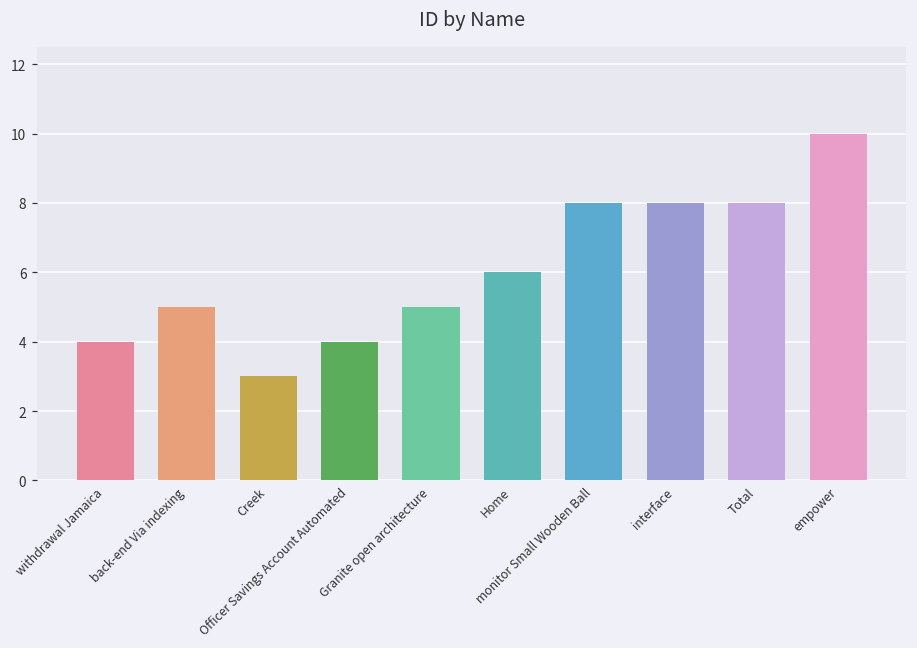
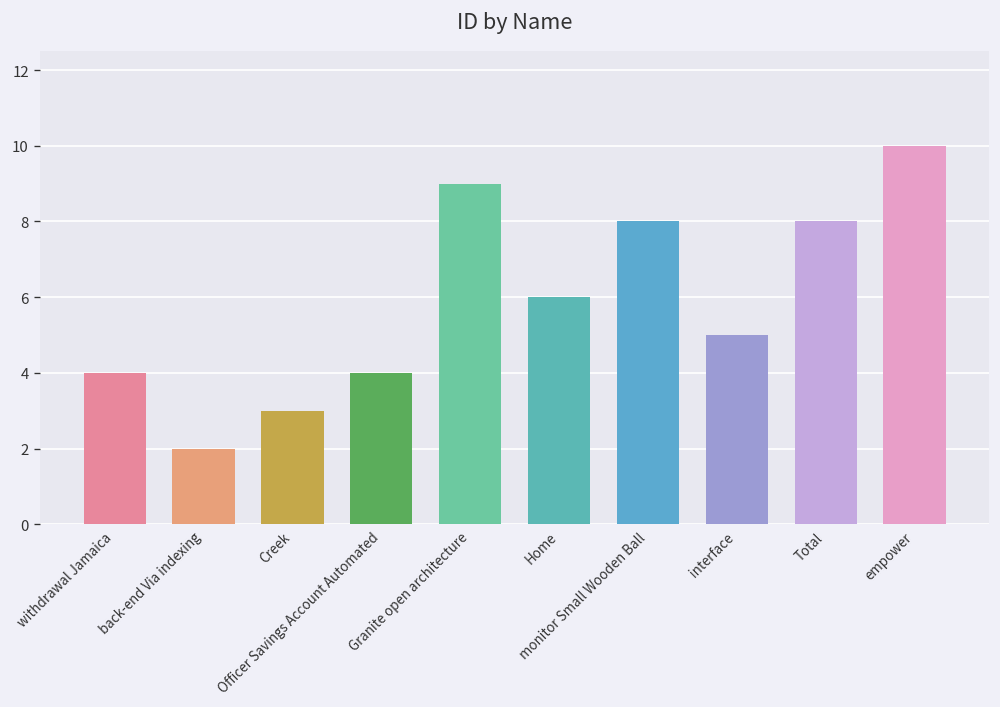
back-end Via indexing: 5 -> 2
Granite open architecture: 5 -> 9
interface: 8 -> 5
